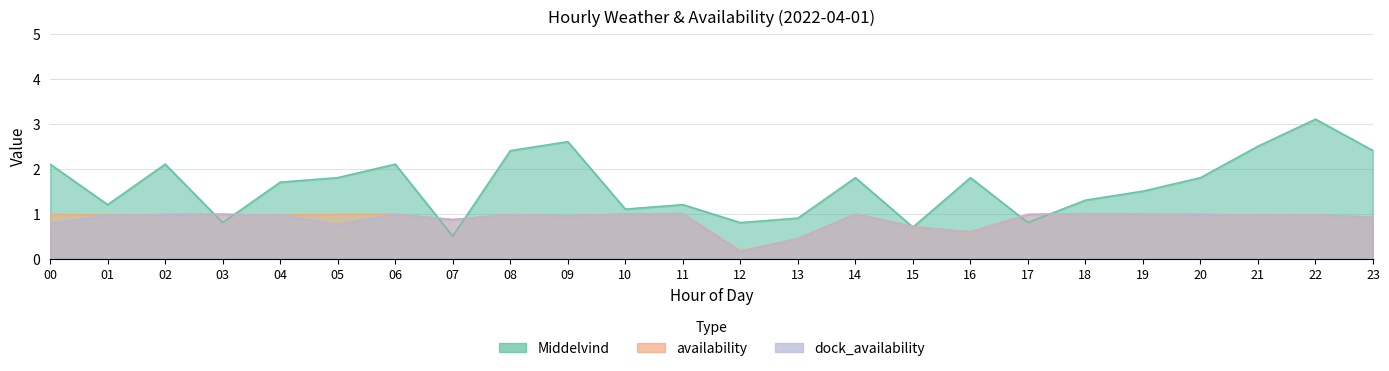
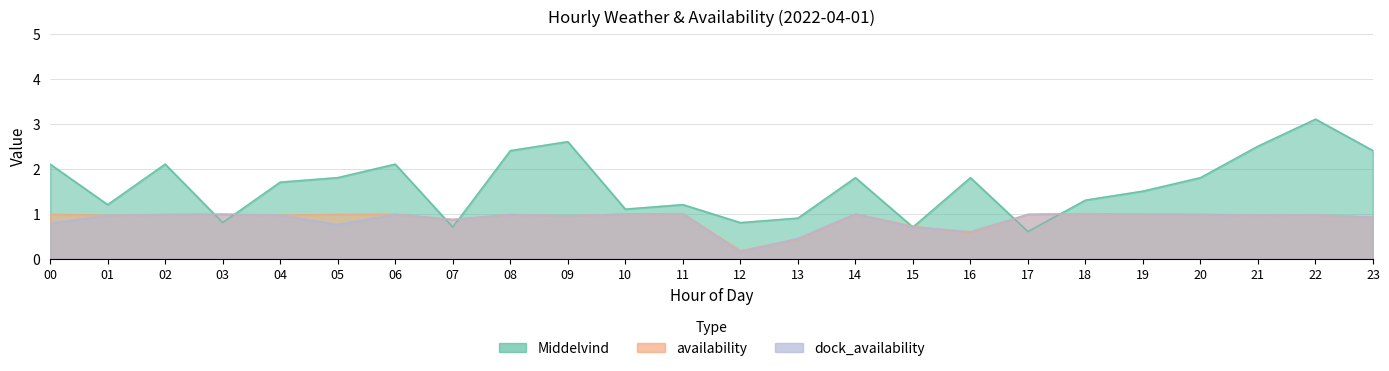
Middelvind, 07: 0.5 -> 0.7
Middelvind, 17: 0.8 -> 0.6
